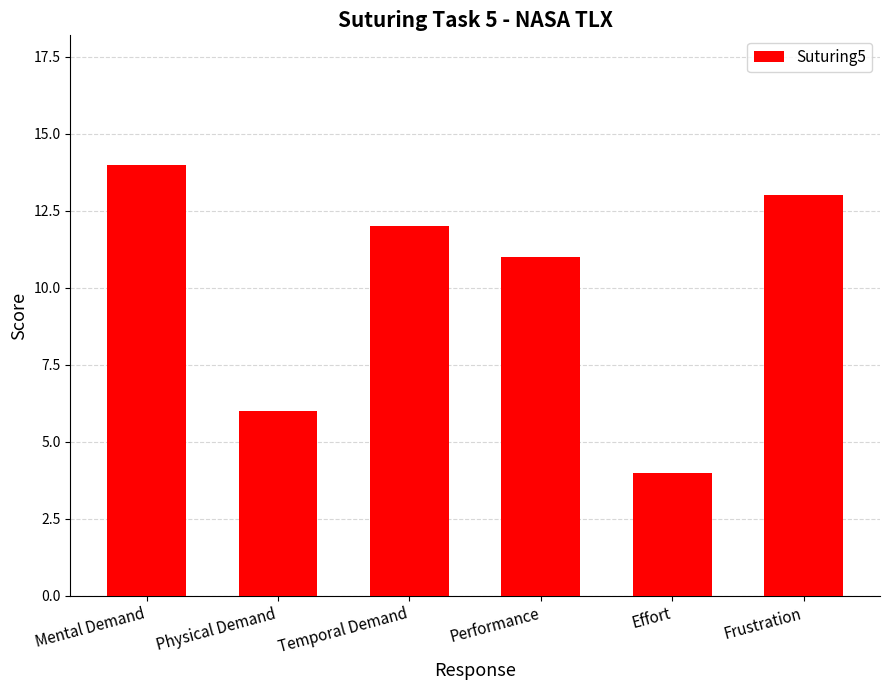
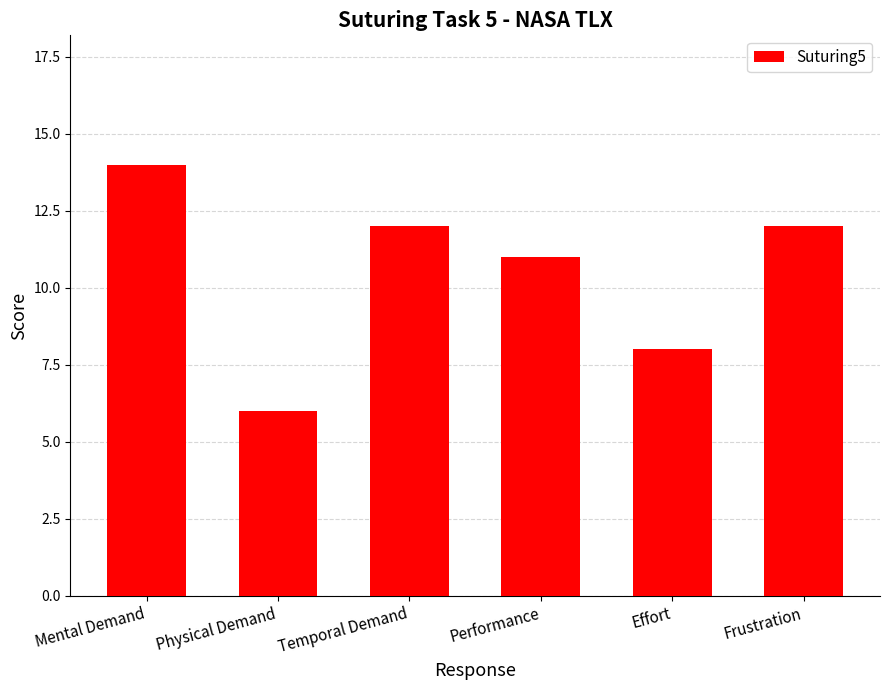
Effort: 4 -> 8
Frustration: 13 -> 12
